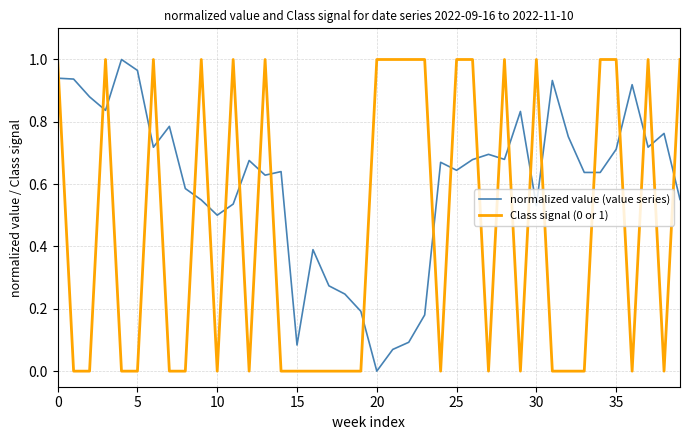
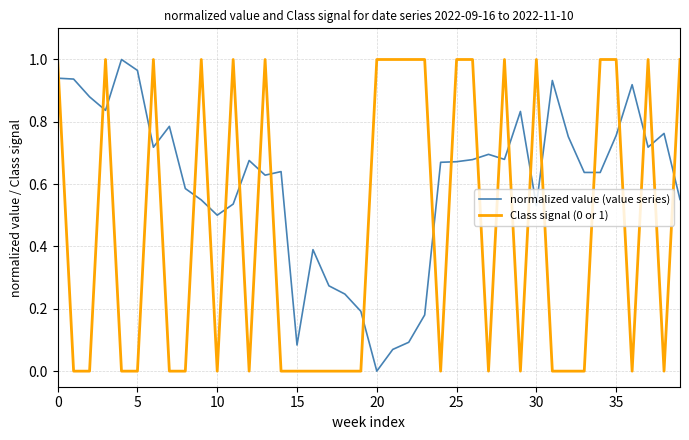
normalized value (value series), 25: 0.64 -> 0.67
normalized value (value series), 35: 0.71 -> 0.76
